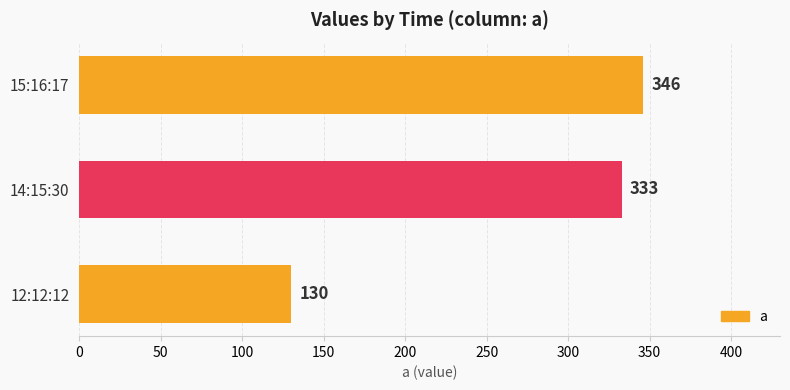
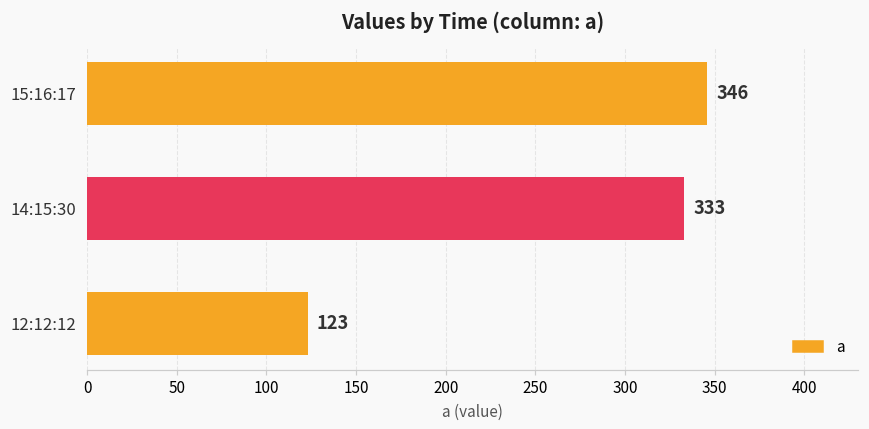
12:12:12: 130 -> 123
